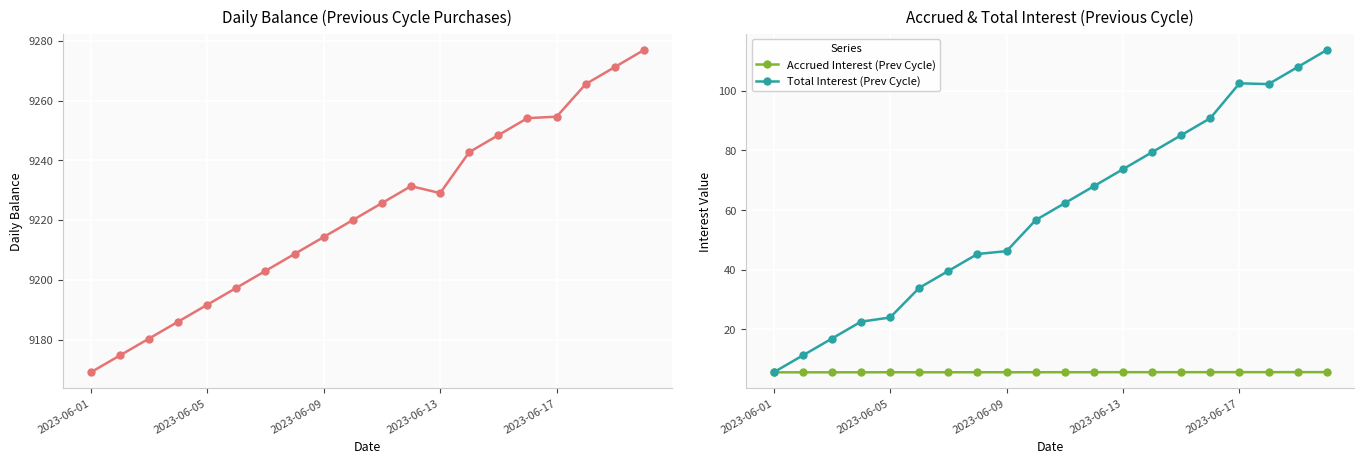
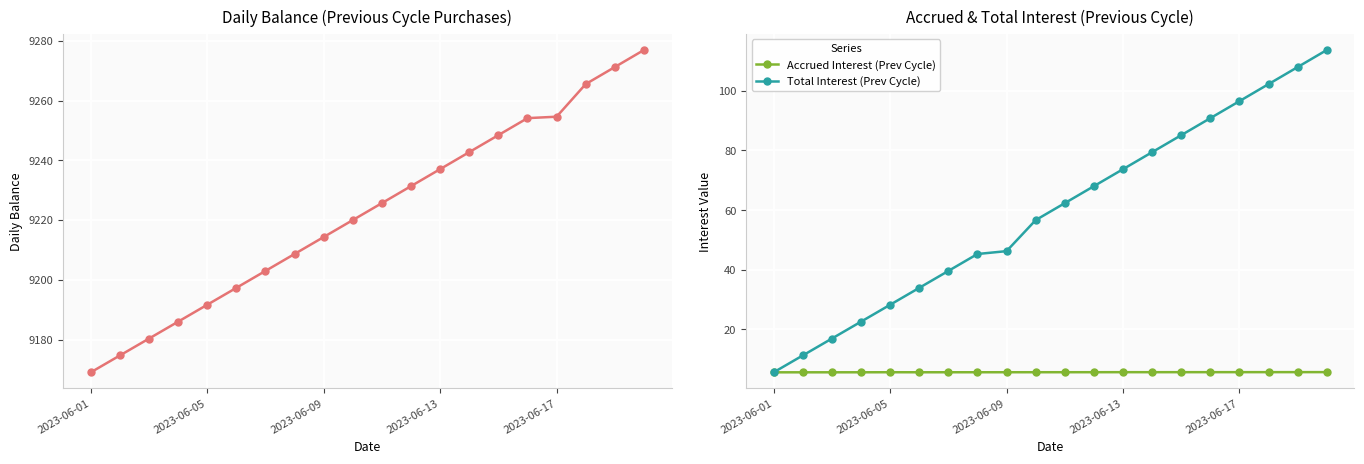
Daily Balance (Previous Cycle Purchases), 2023-06-13: 9229 -> 9237
Accrued & Total Interest (Previous Cycle), Total Interest (Prev Cycle), 2023-06-05: 24 -> 28
Accrued & Total Interest (Previous Cycle), Total Interest (Prev Cycle), 2023-06-17: 102 -> 97
